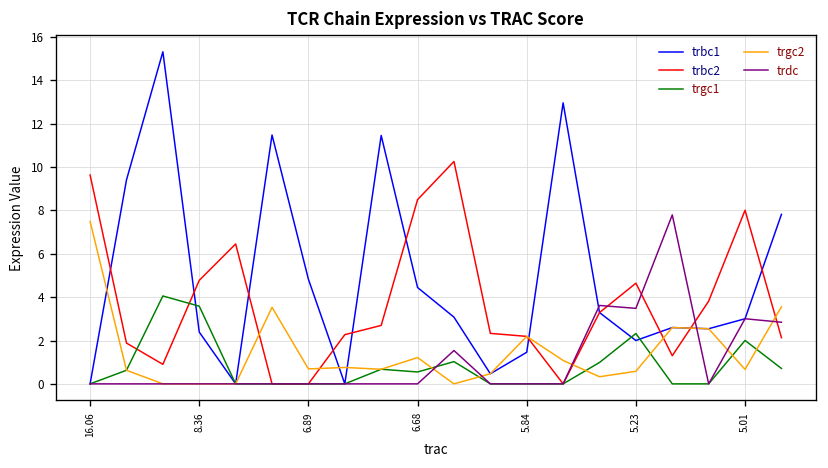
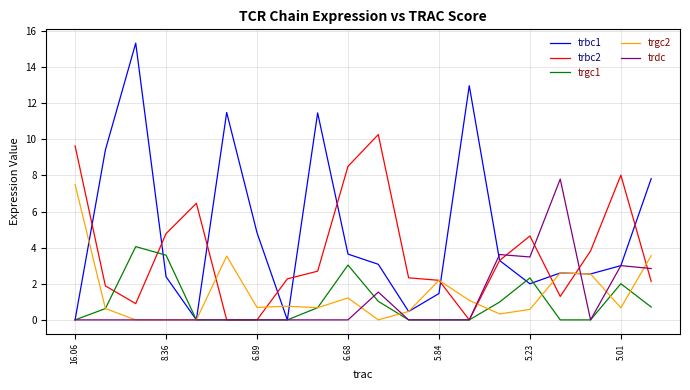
trbc1, 6.68: 4.4 -> 3.6
trgc1, 6.68: 0.5 -> 3.0
